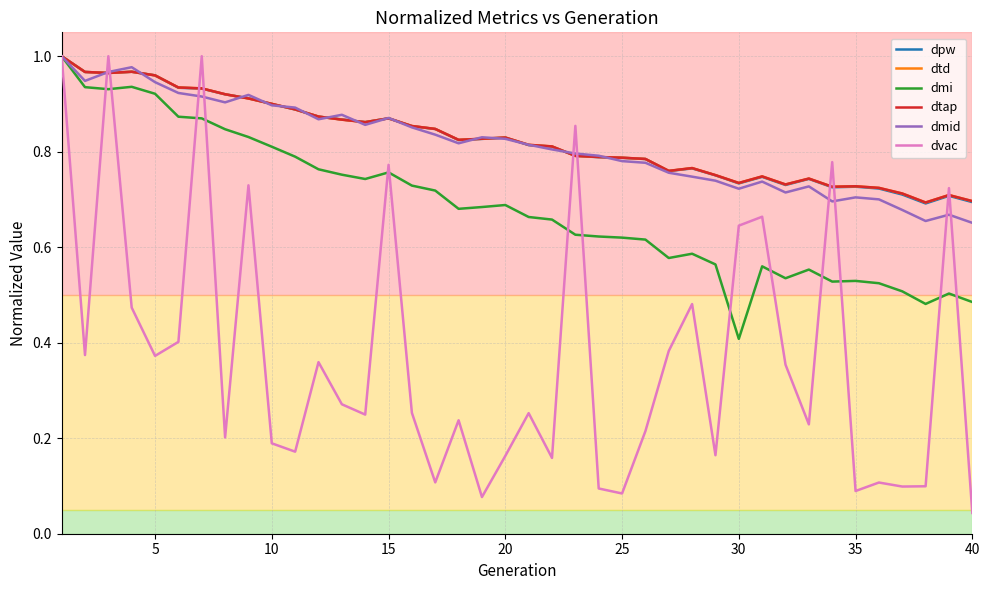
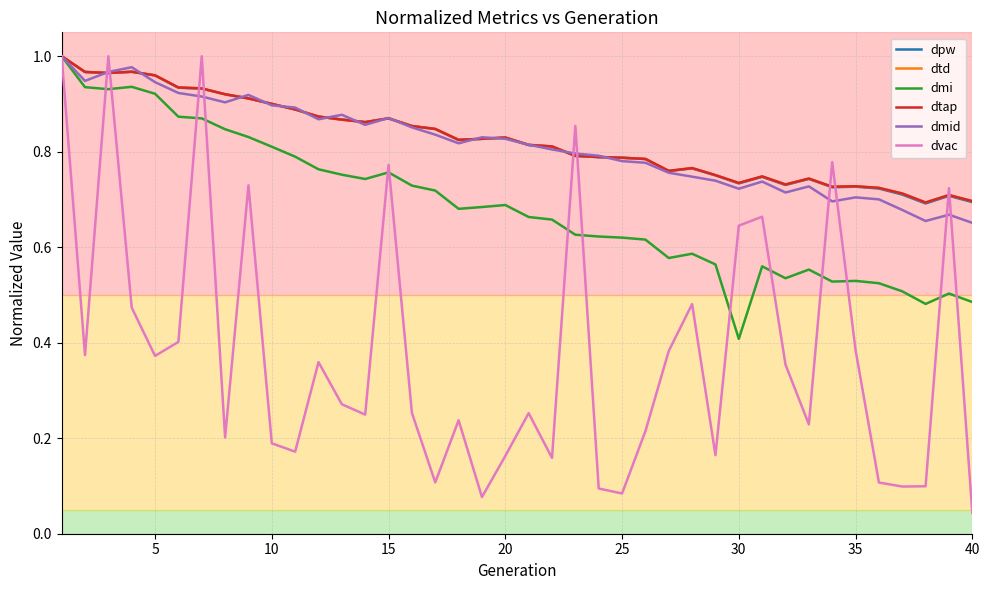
dvac, 35: 0.09 -> 0.38
